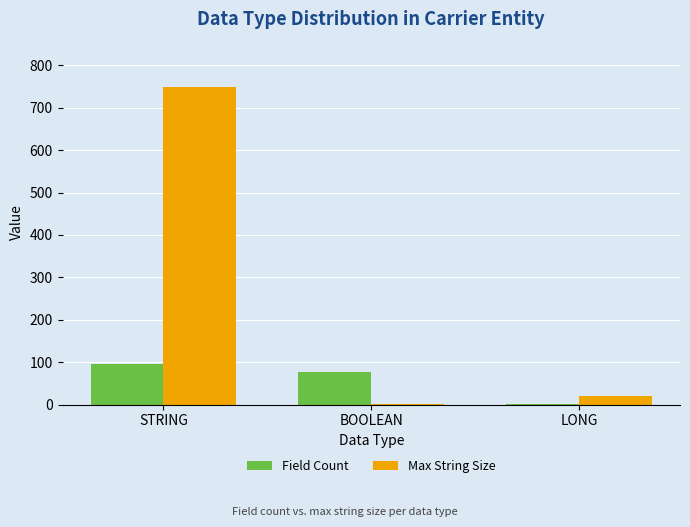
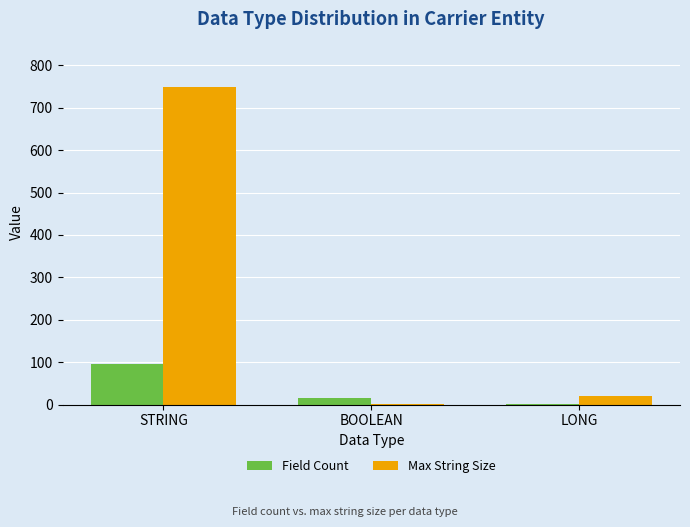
Field Count, BOOLEAN: 80 -> 20
